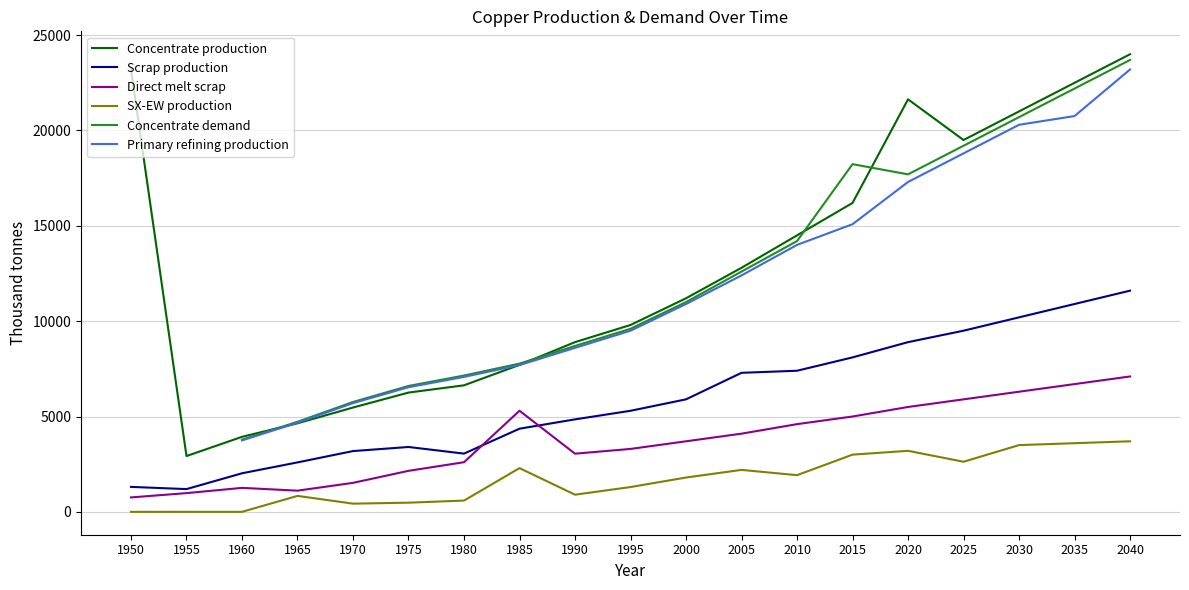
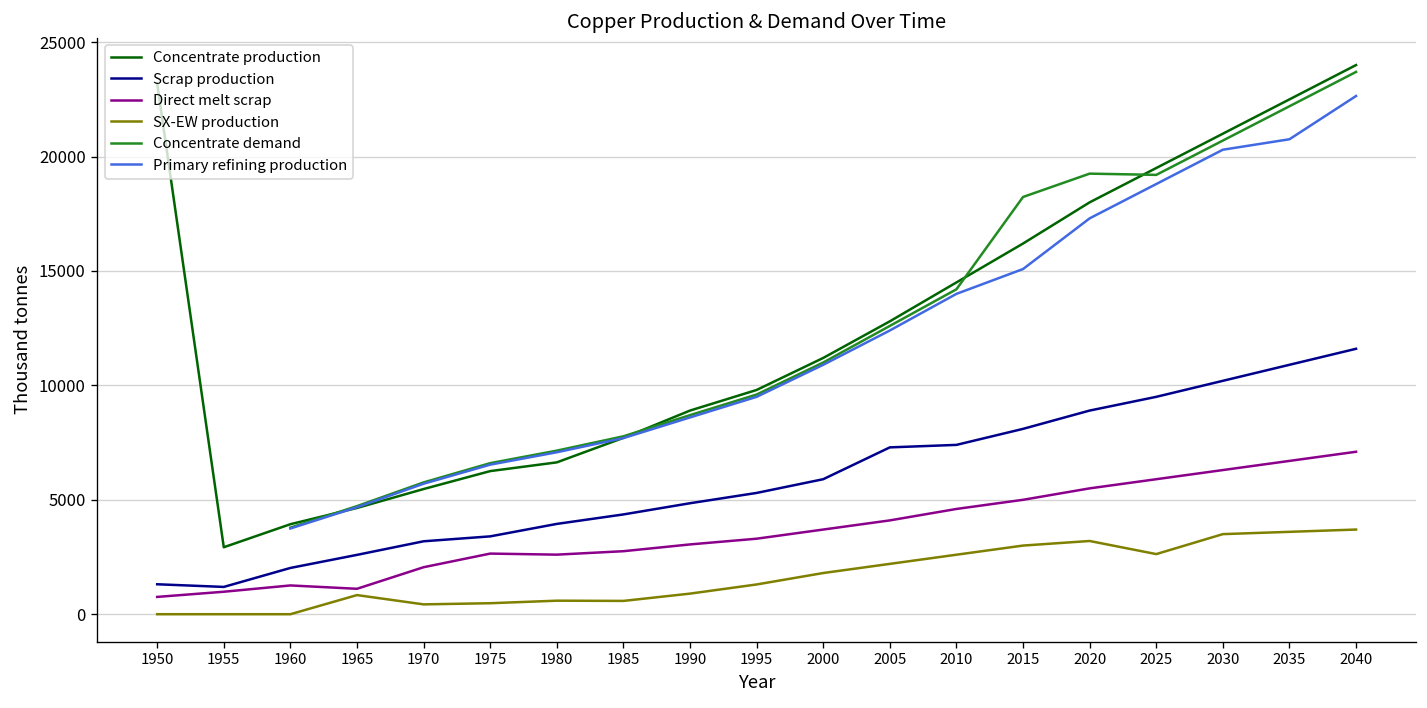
Direct melt scrap, 1970: 1500 -> 2100
Direct melt scrap, 1975: 2200 -> 2600
Scrap production, 1980: 3100 -> 3900
Direct melt scrap, 1985: 5300 -> 2800
SX-EW production, 1985: 2300 -> 600
SX-EW production, 2010: 1900 -> 2600
Concentrate production, 2020: 21600 -> 18000
Concentrate demand, 2020: 17700 -> 19300
Primary refining production, 2040: 23200 -> 22600
